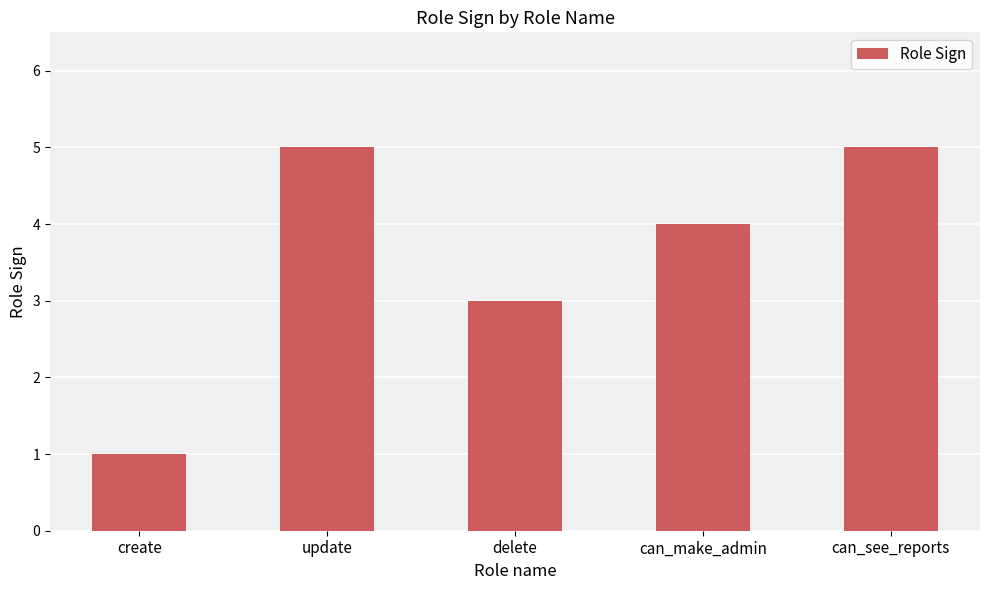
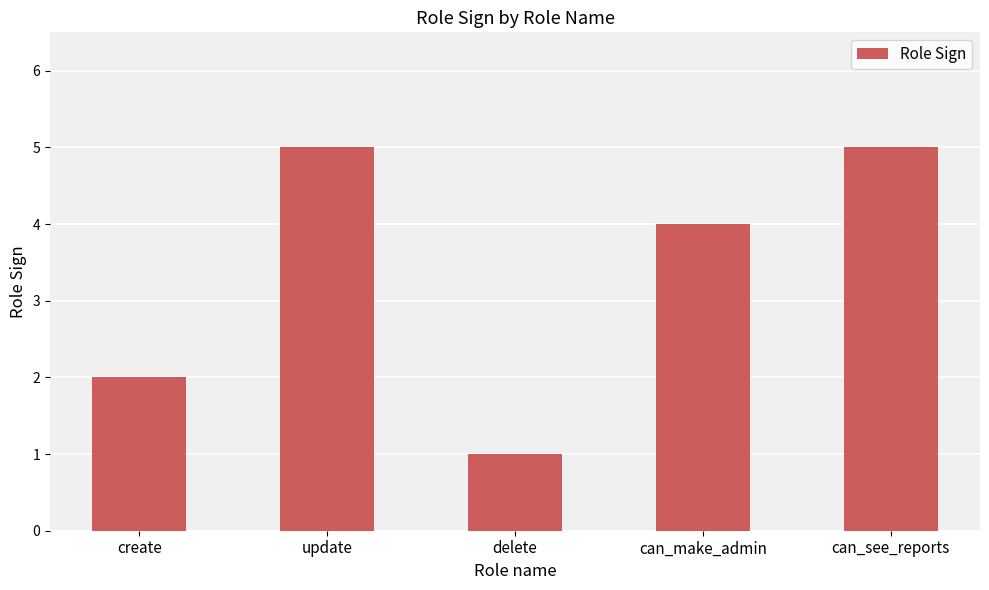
create: 1 -> 2
delete: 3 -> 1
